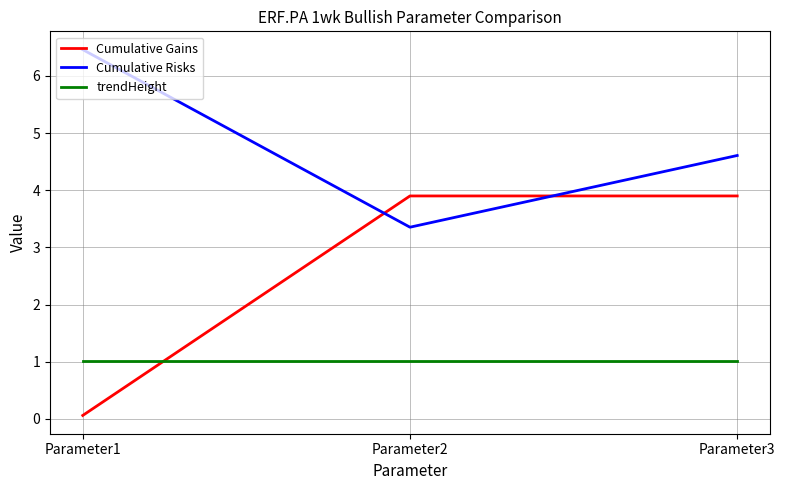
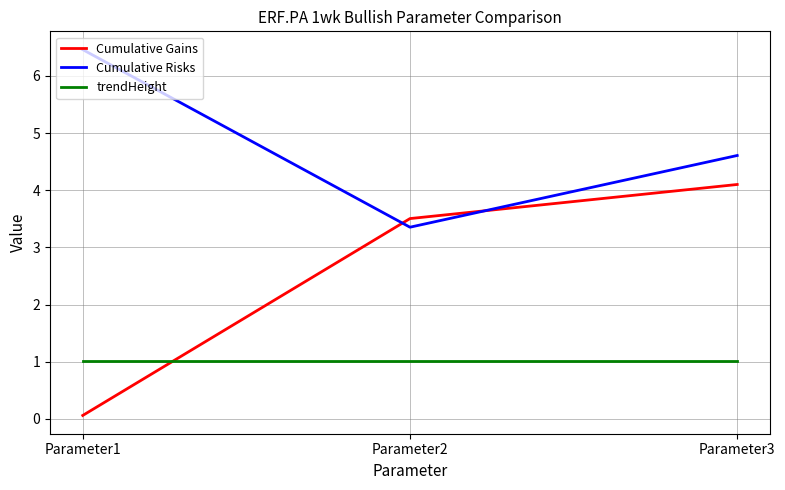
Cumulative Gains, Parameter2: 3.9 -> 3.5
Cumulative Gains, Parameter3: 3.9 -> 4.1
